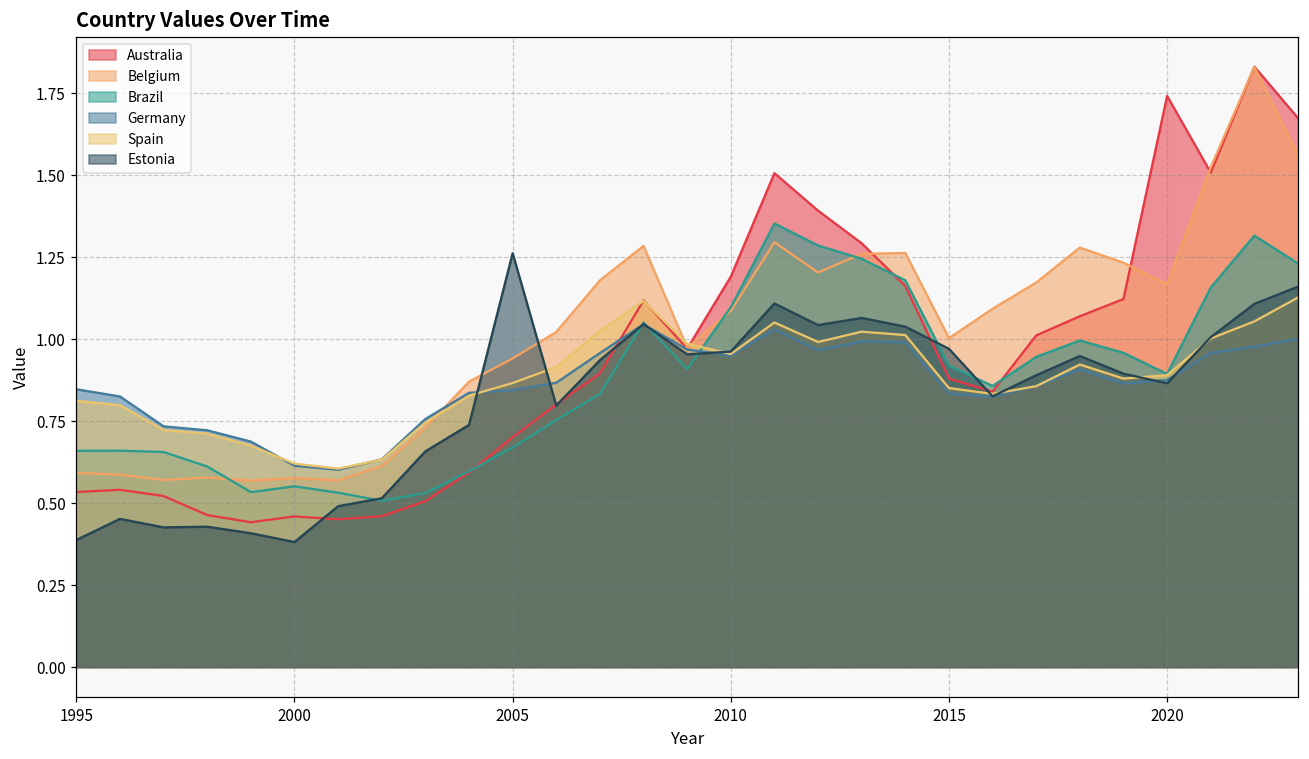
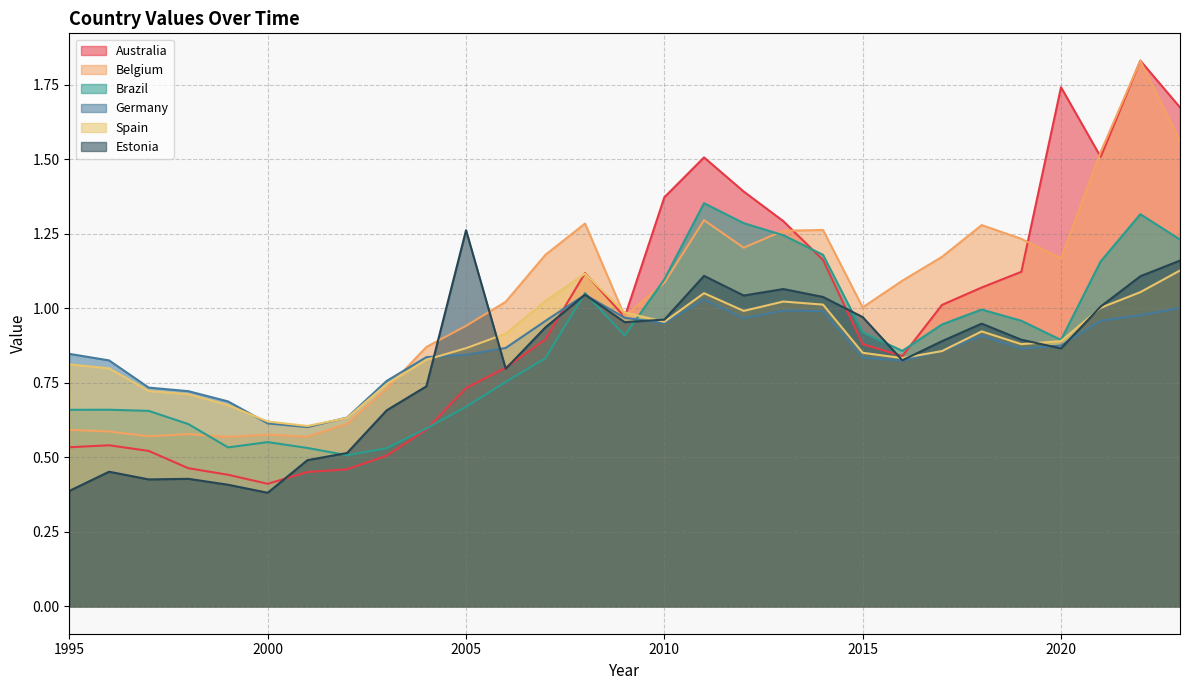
Australia, 2000: 0.46 -> 0.41
Australia, 2005: 0.70 -> 0.73
Australia, 2010: 1.19 -> 1.37
